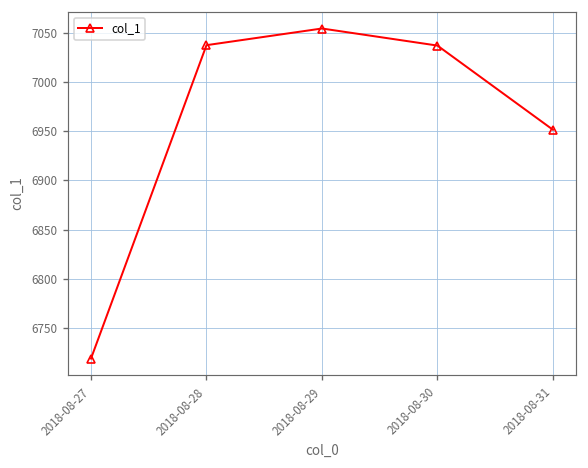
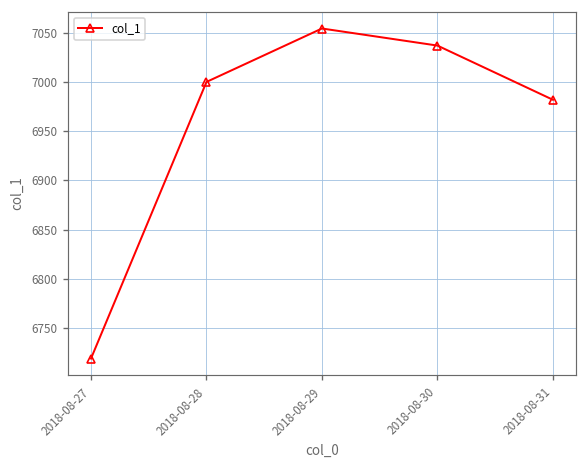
2018-08-28: 7040 -> 7000
2018-08-31: 6950 -> 6980
